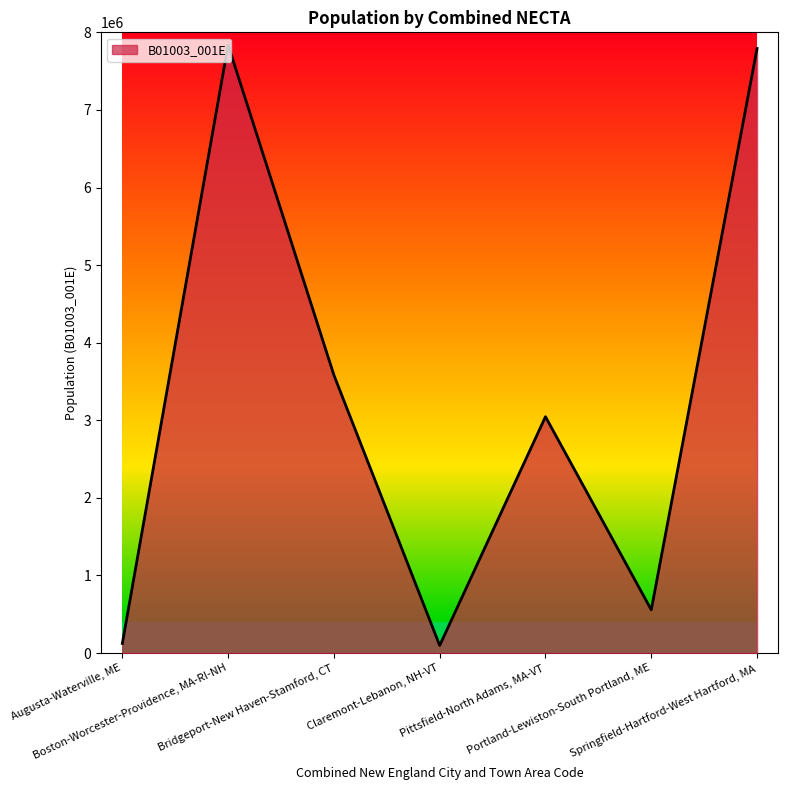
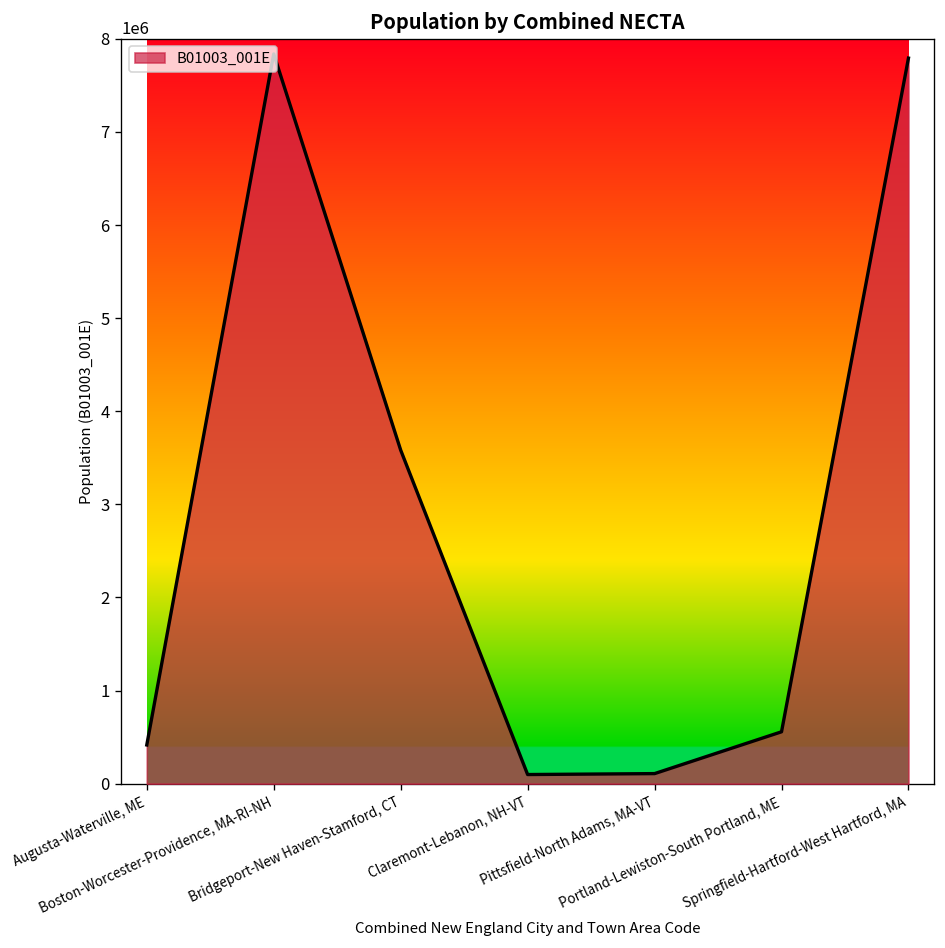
Augusta-Waterville, ME: 100000 -> 400000
Pittsfield-North Adams, MA-VT: 3000000 -> 100000
